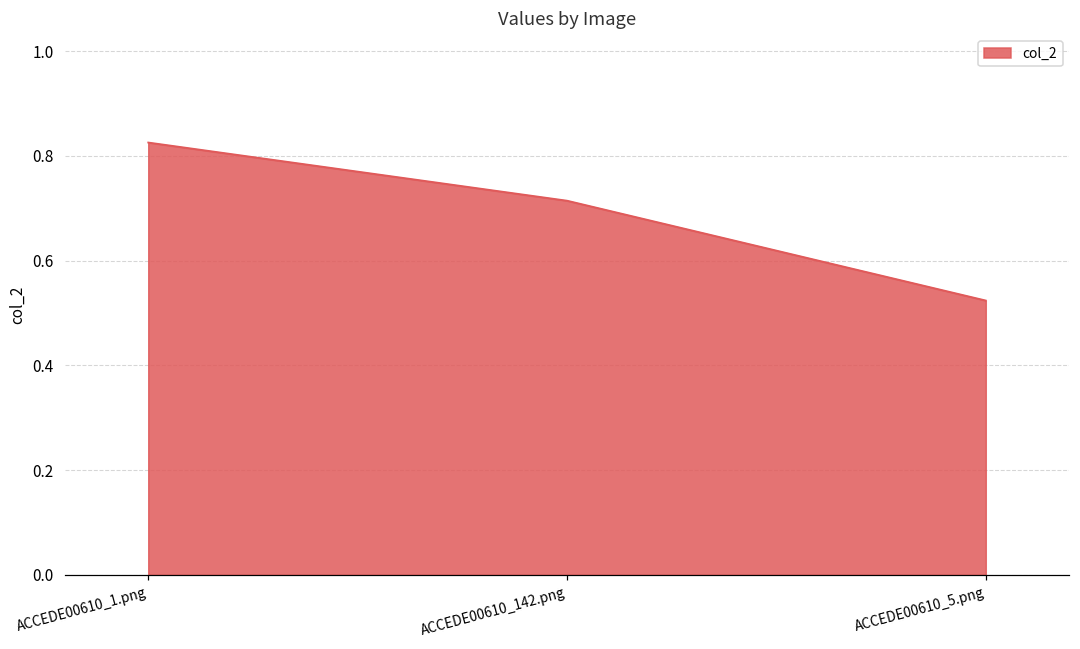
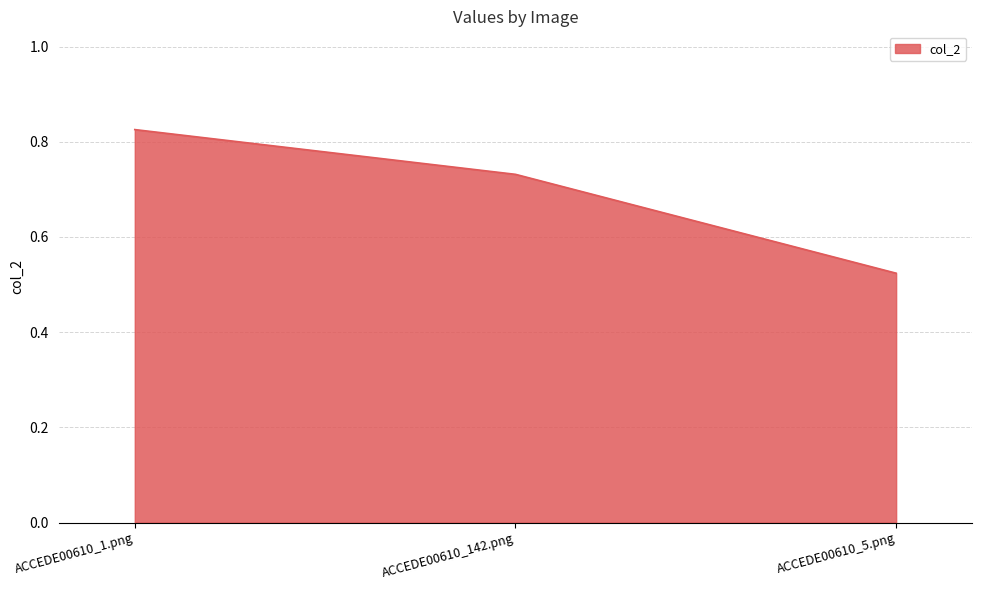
ACCEDE00610_142.png: 0.71 -> 0.73
